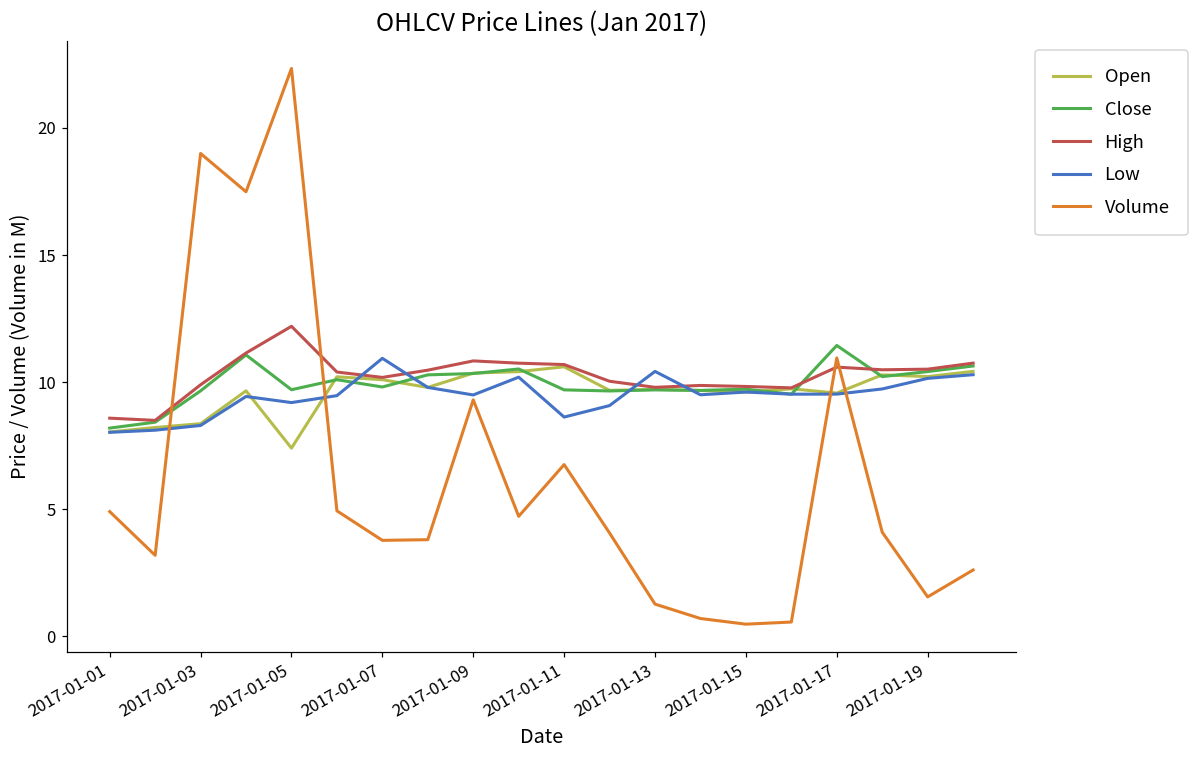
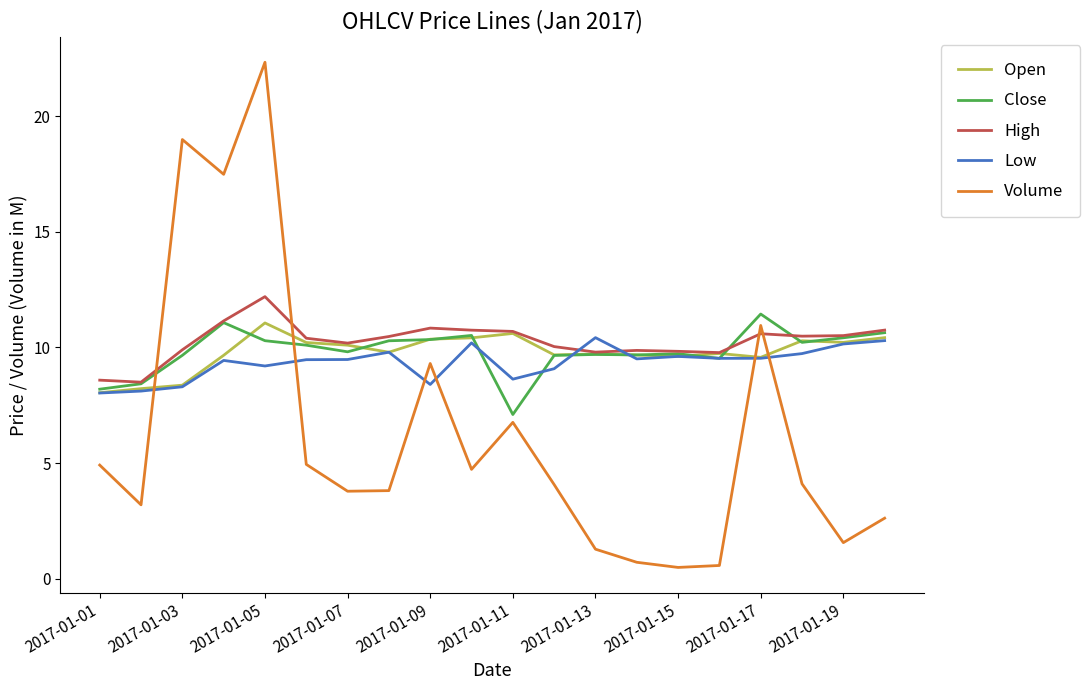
Open, 2017-01-05: 7.4 -> 11.1
Close, 2017-01-05: 9.7 -> 10.3
Low, 2017-01-07: 10.9 -> 9.5
Low, 2017-01-09: 9.5 -> 8.4
Close, 2017-01-11: 9.7 -> 7.1
